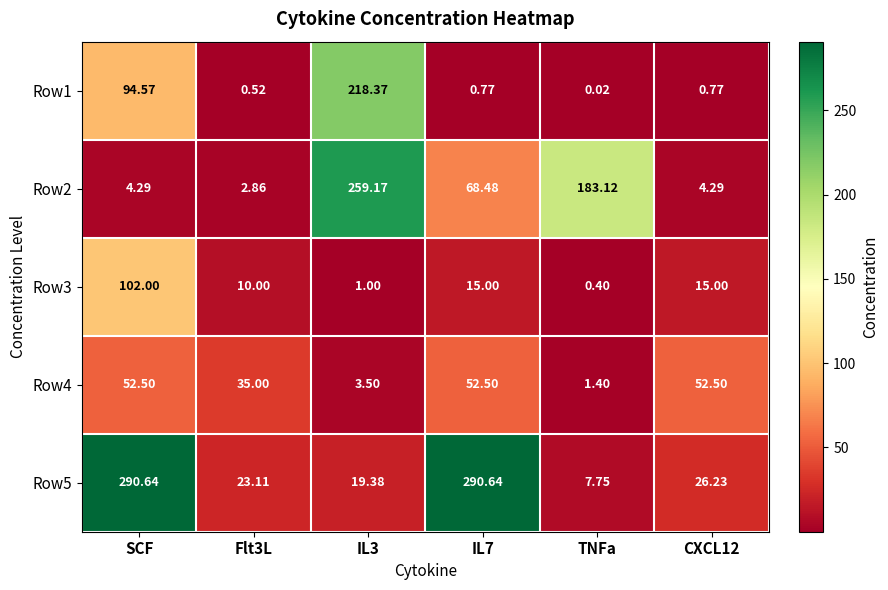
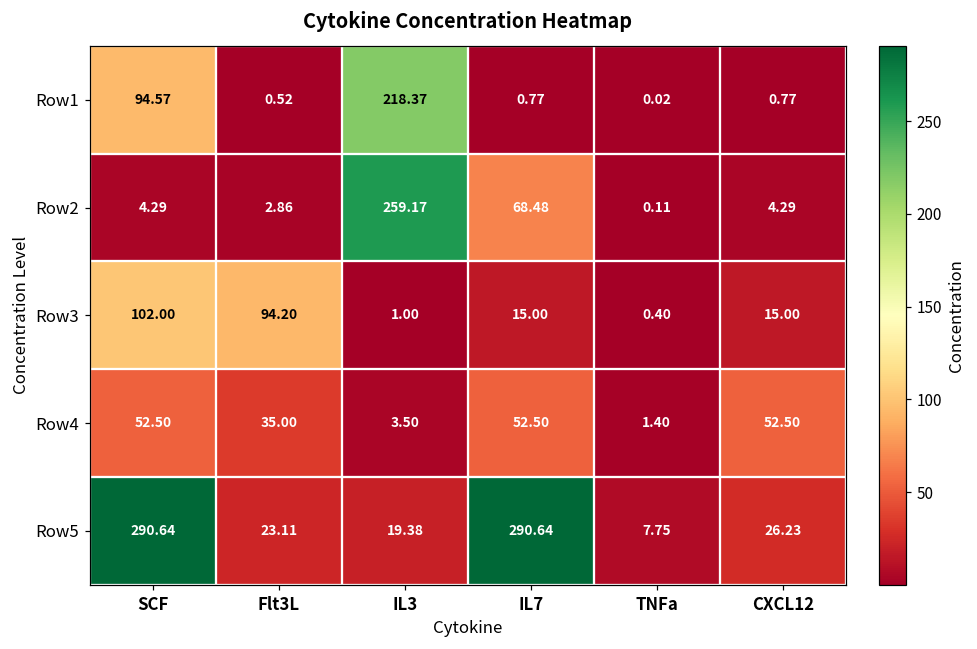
Row2, TNFa: 183.12 -> 0.11
Row3, Flt3L: 10.00 -> 94.20
